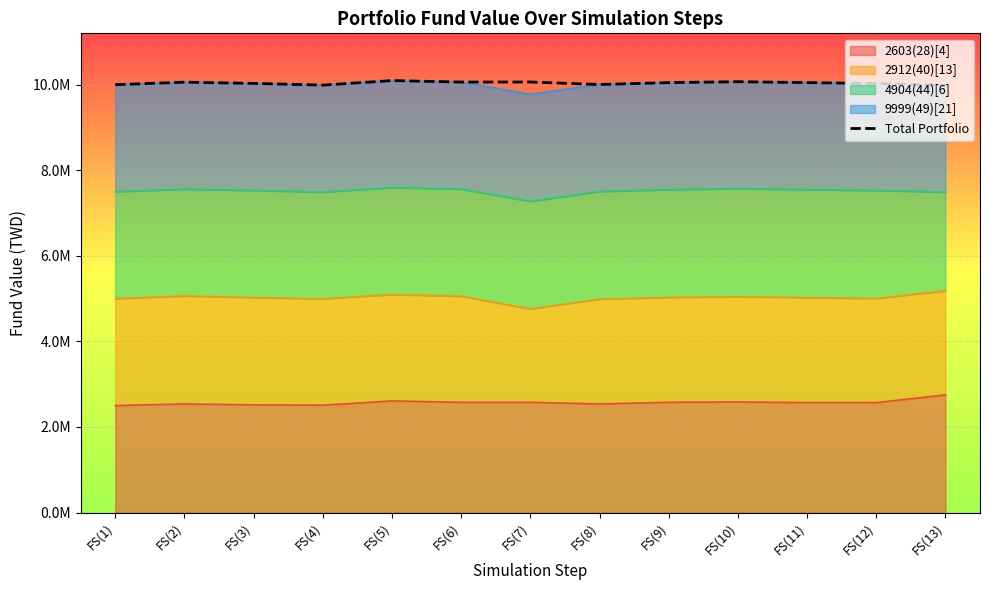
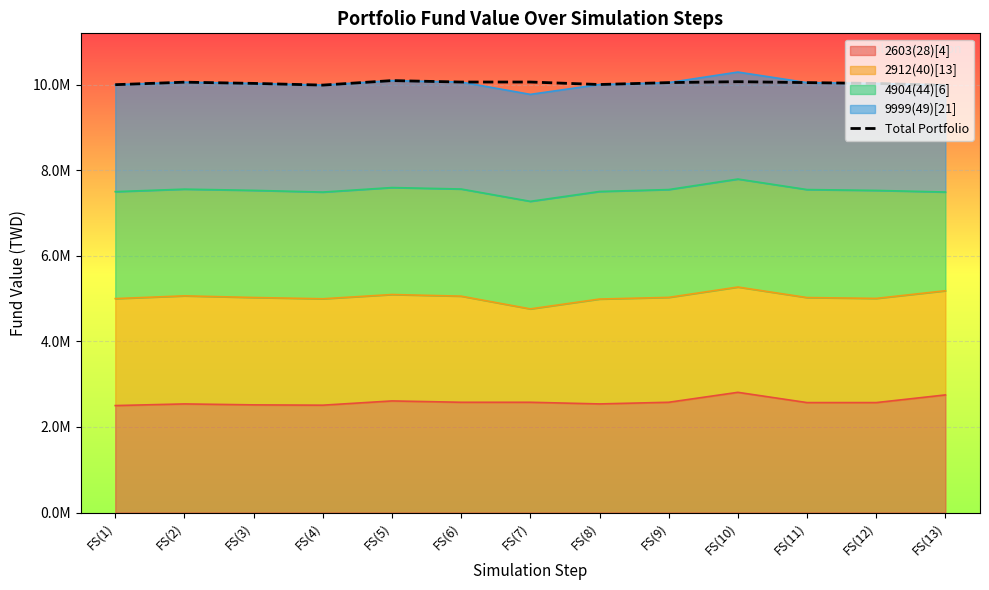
2603(28)[4], FS(10): 2600000 -> 2800000
